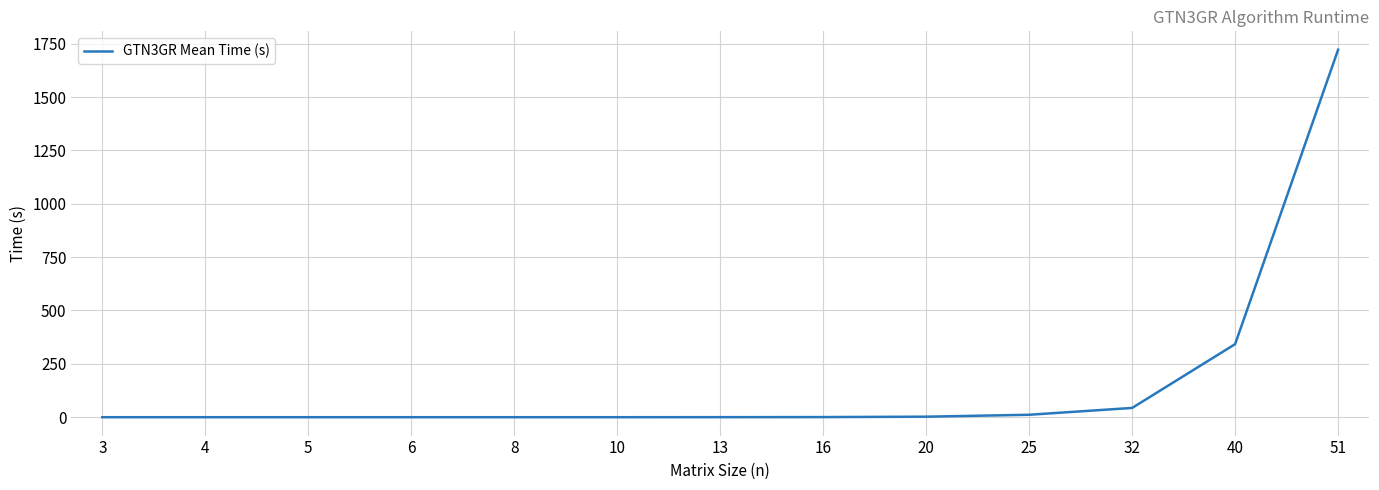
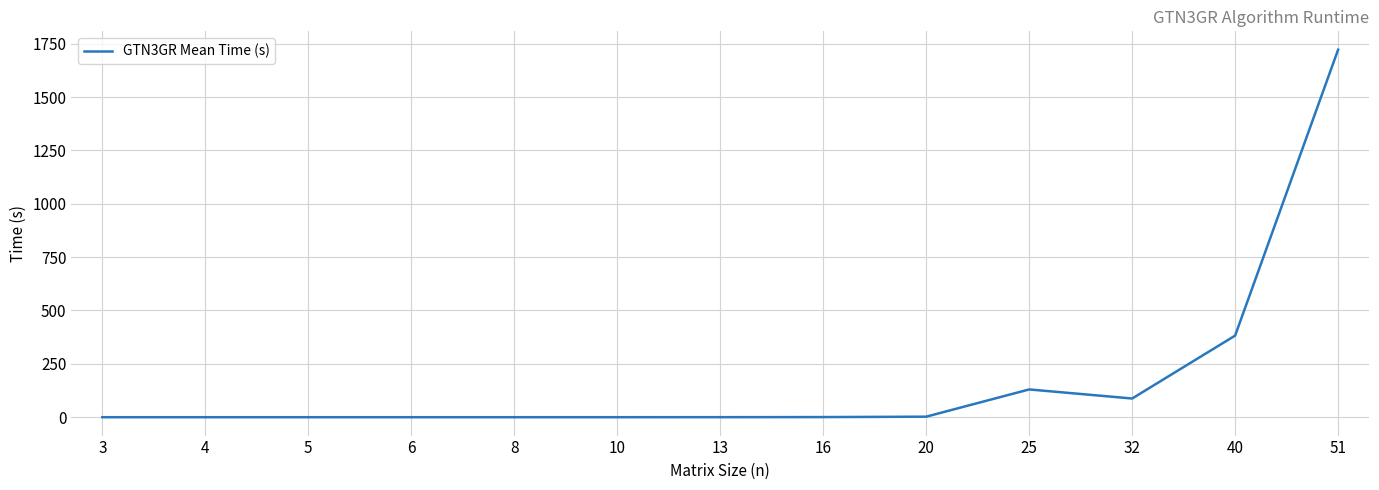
25: 10 -> 130
32: 40 -> 90
40: 340 -> 380
